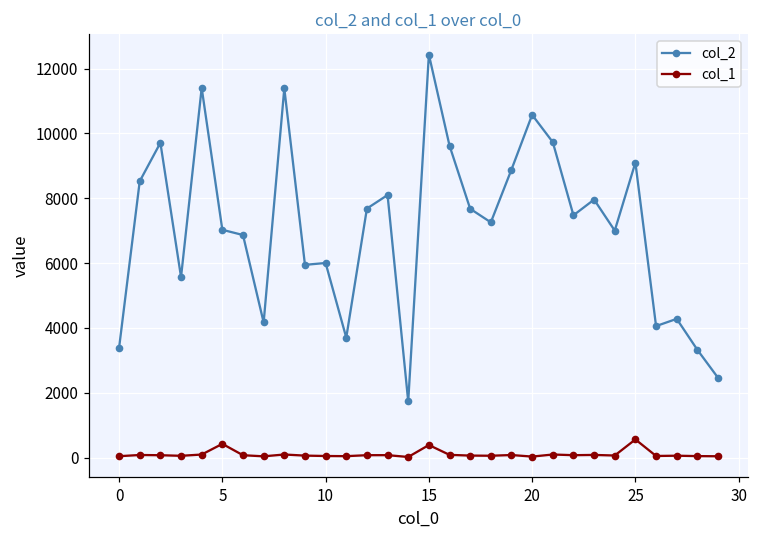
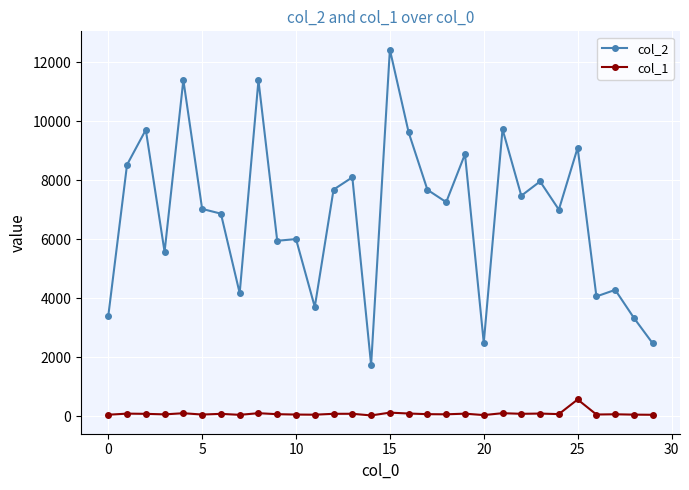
col_1, 5: 400 -> 100
col_1, 15: 400 -> 100
col_2, 20: 10600 -> 2500
